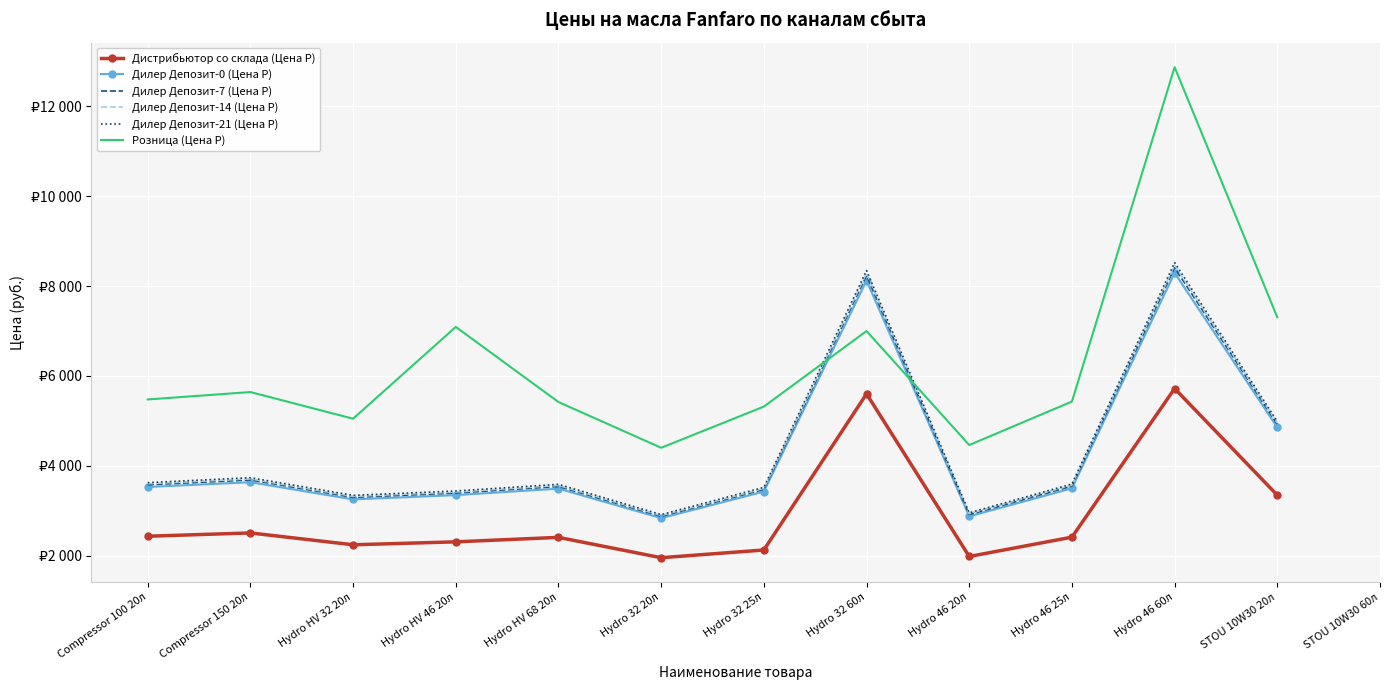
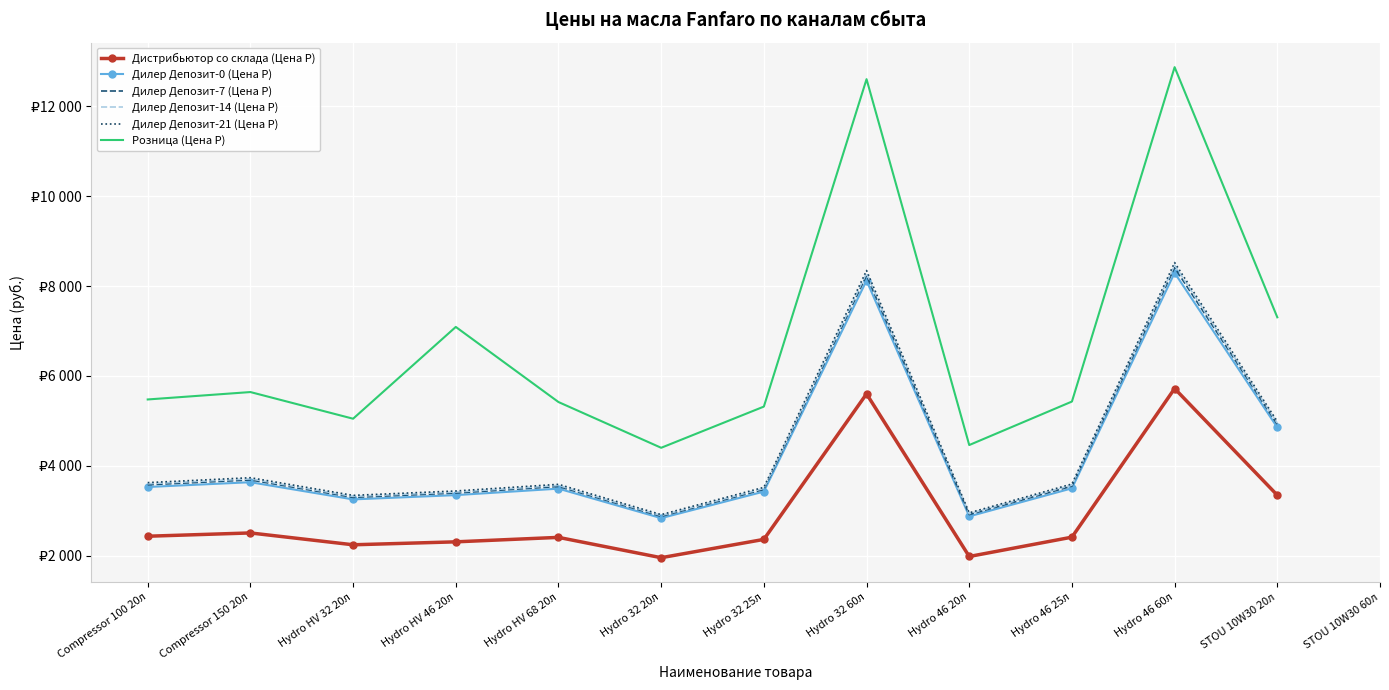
Дистрибьютор со склада (Цена Р), Hydro 32 25л: ₽2100 -> ₽2400
Розница (Цена Р), Hydro 32 60л: ₽7000 -> ₽12600
